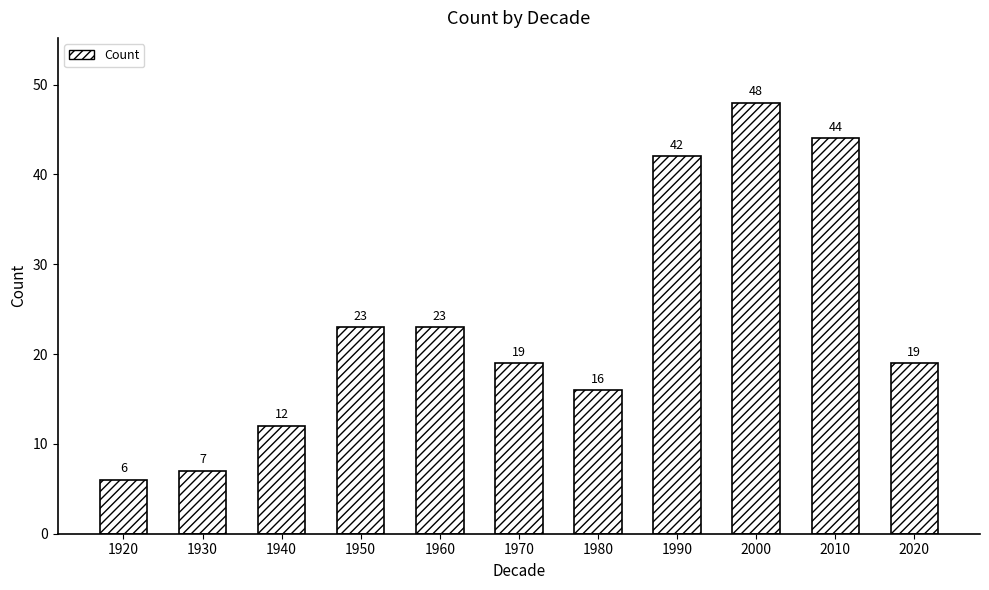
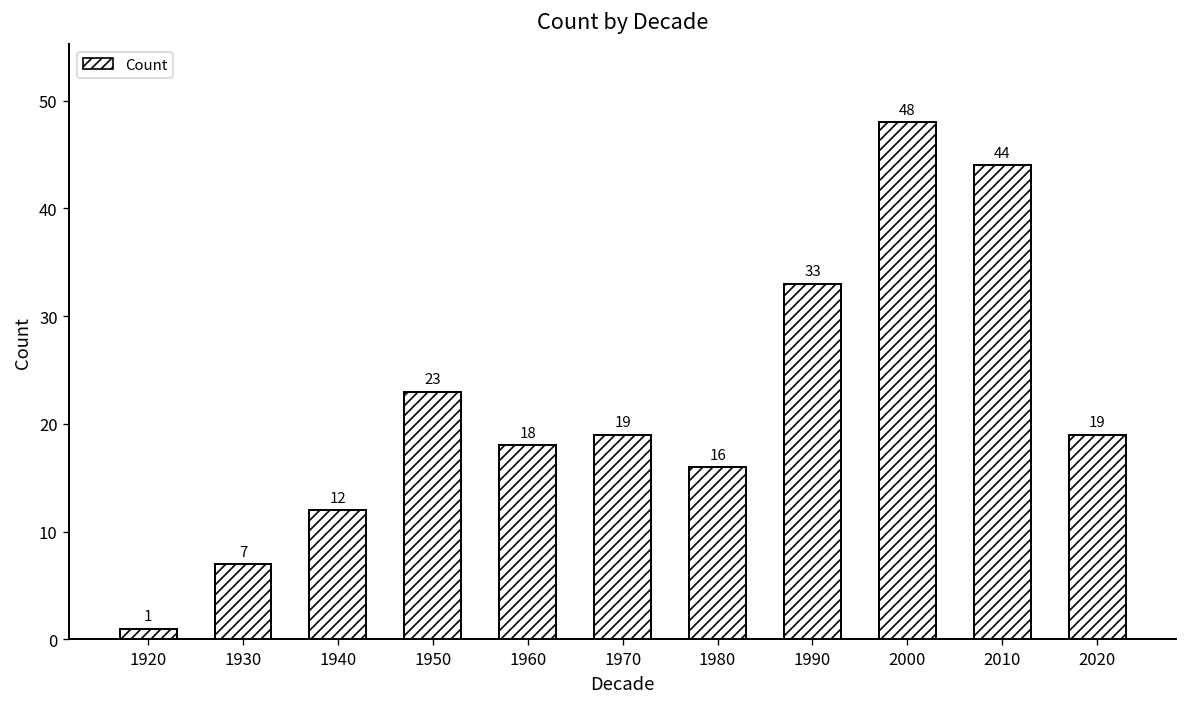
1920: 6 -> 1
1960: 23 -> 18
1990: 42 -> 33
